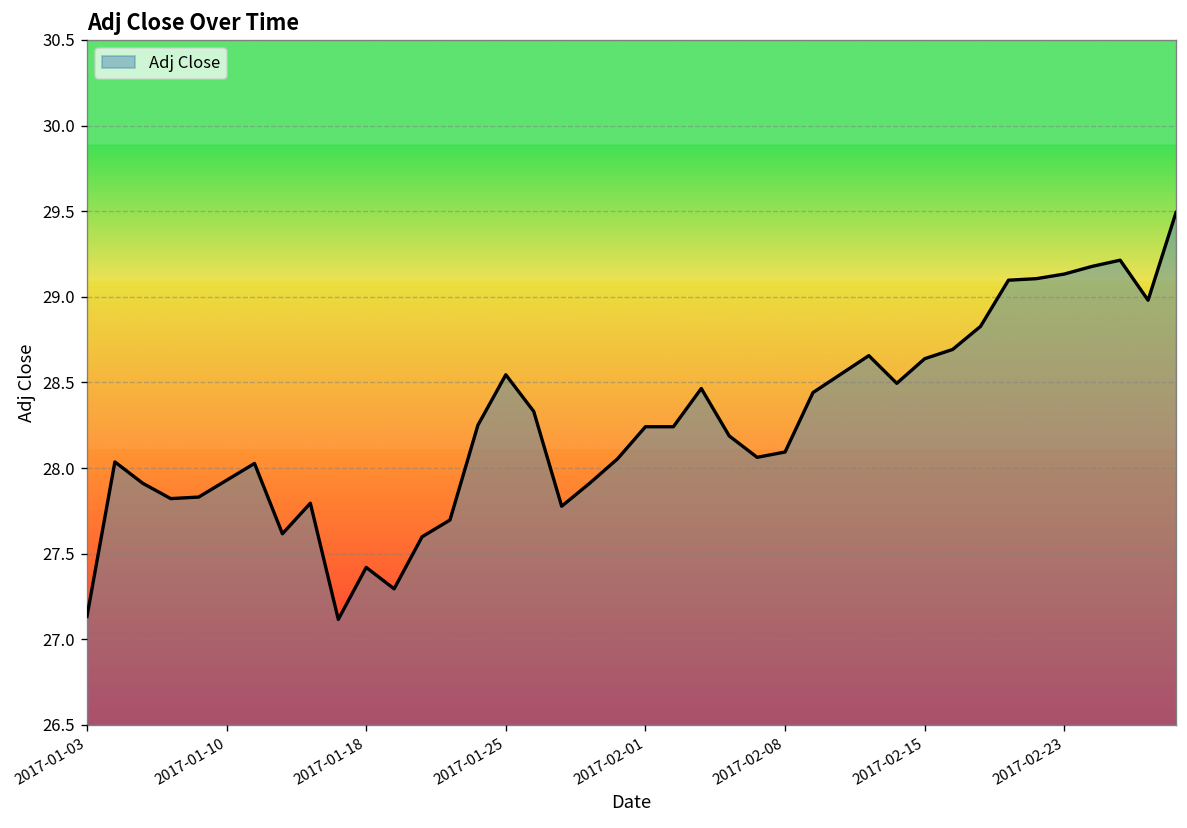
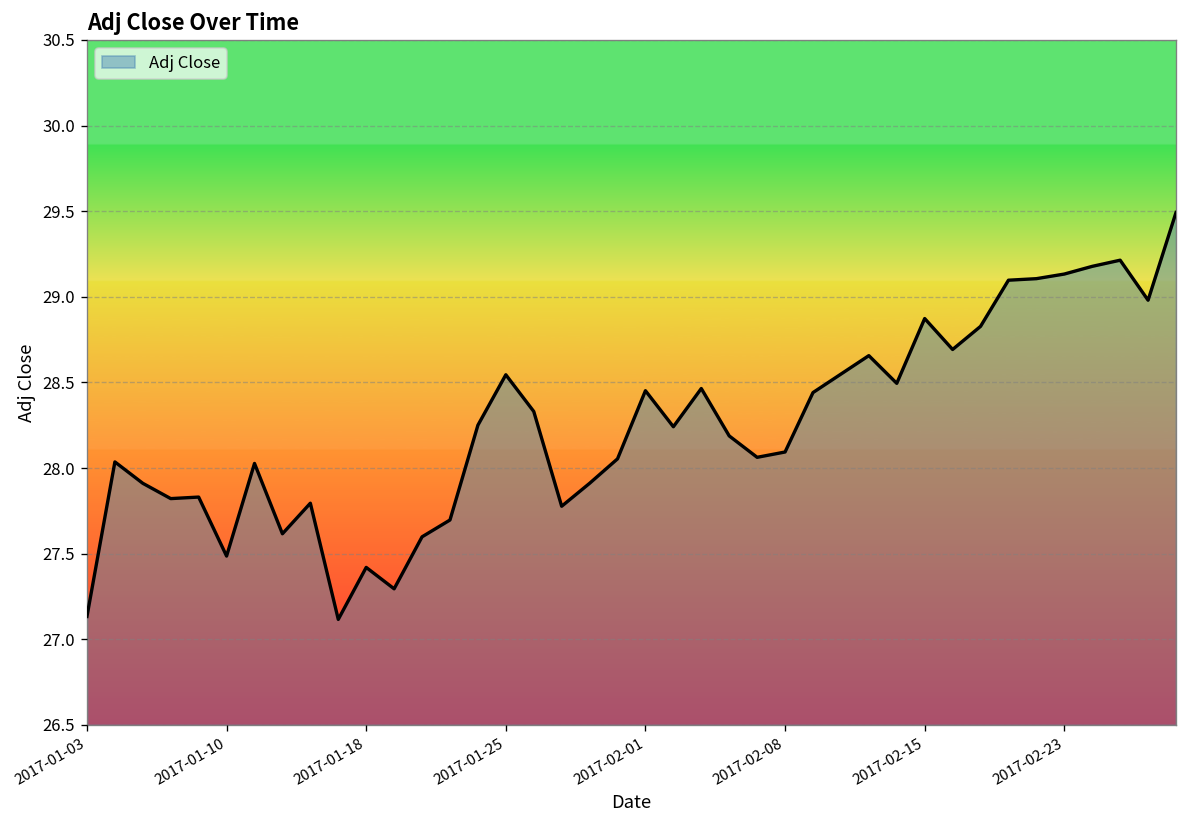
2017-01-10: 27.93 -> 27.49
2017-02-01: 28.24 -> 28.45
2017-02-15: 28.64 -> 28.87
